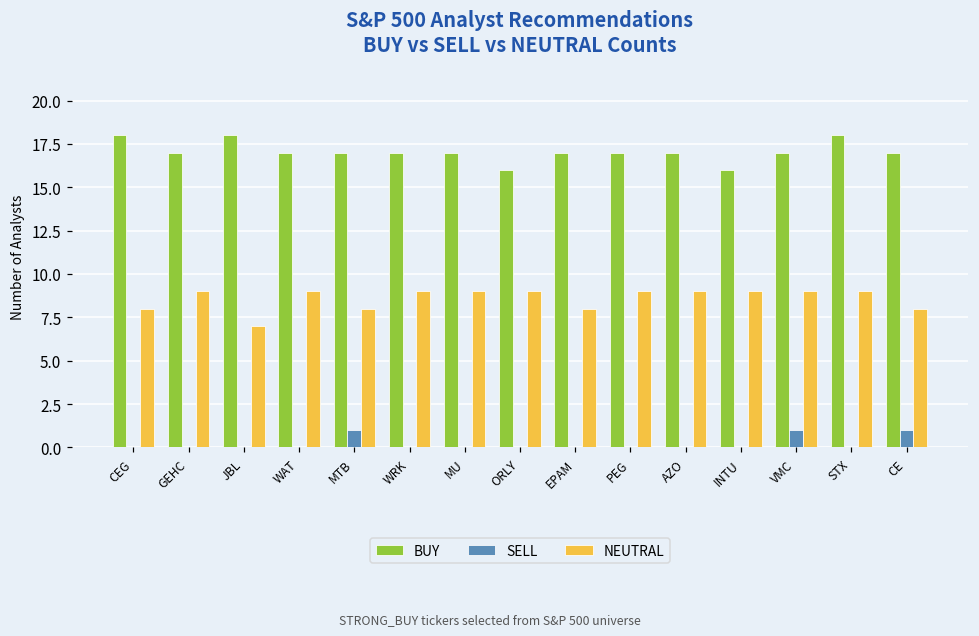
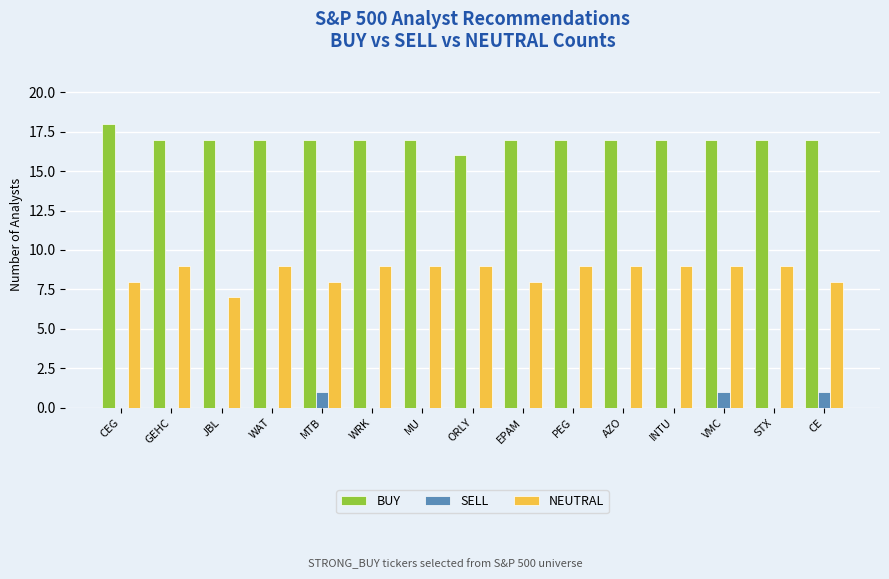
BUY, JBL: 18 -> 17
BUY, INTU: 16 -> 17
BUY, STX: 18 -> 17
